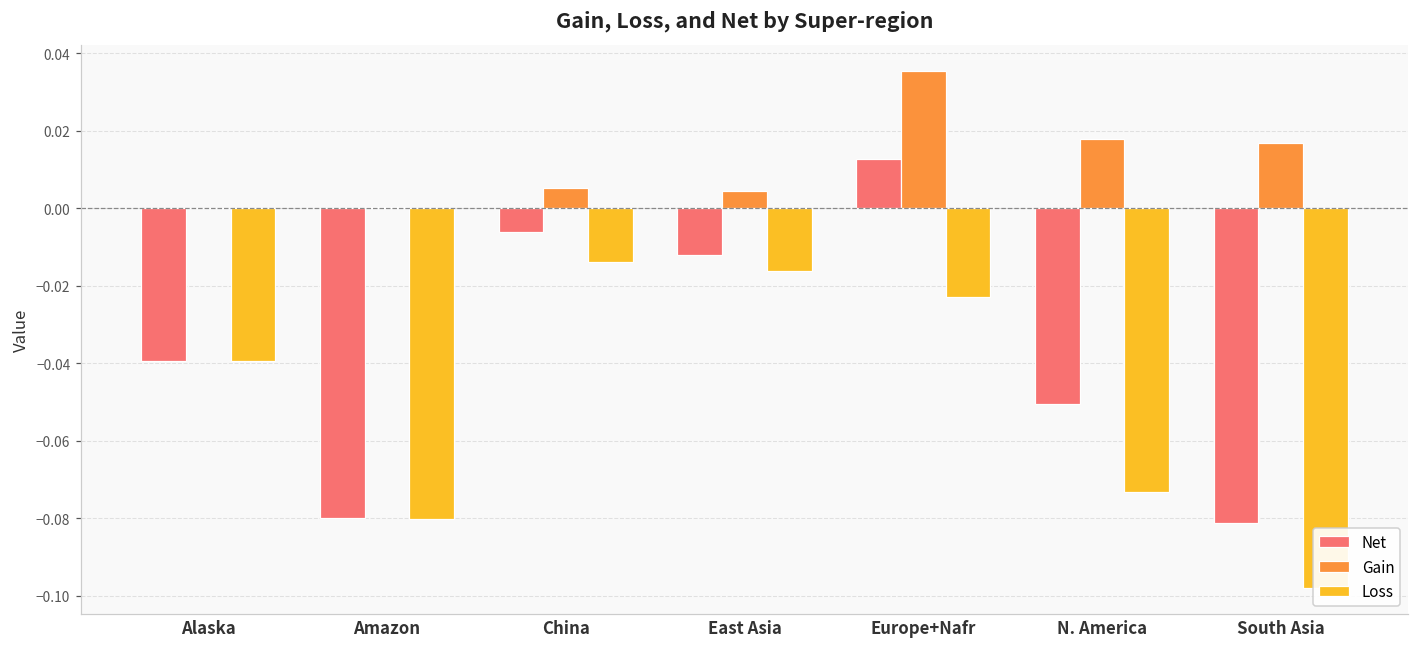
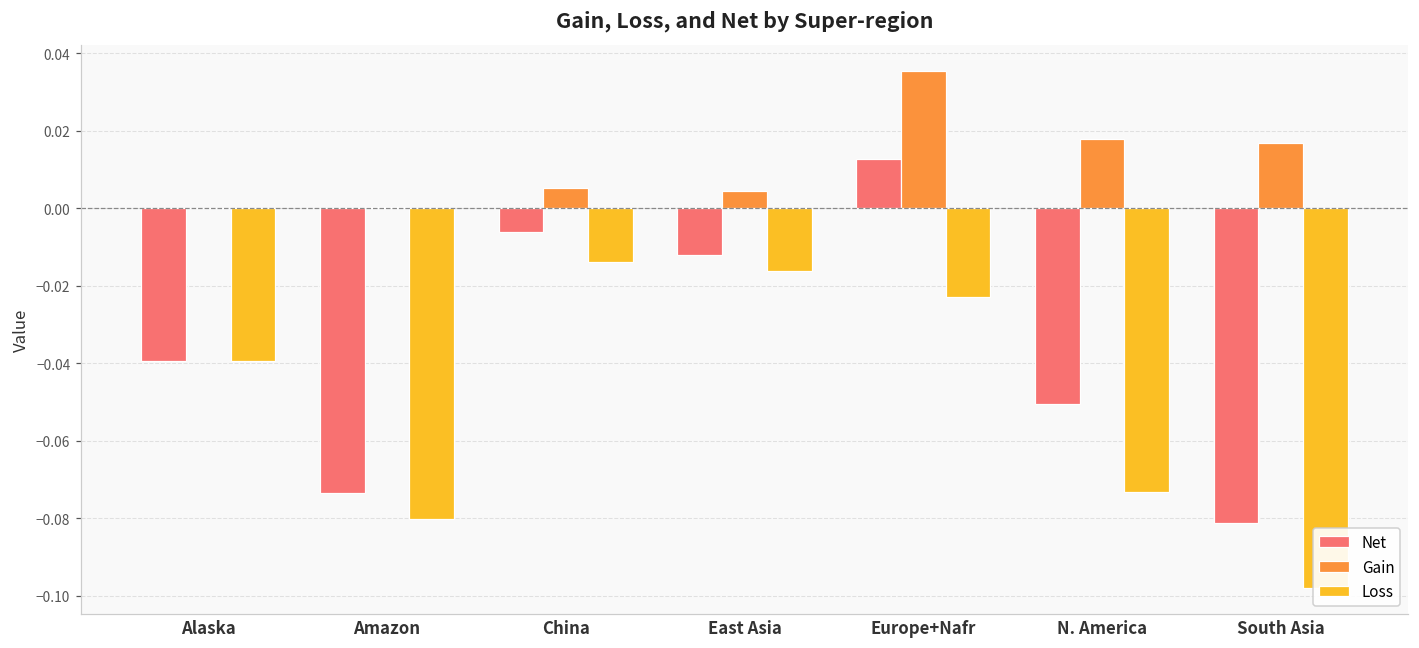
Net, Amazon: -0.080 -> -0.073
